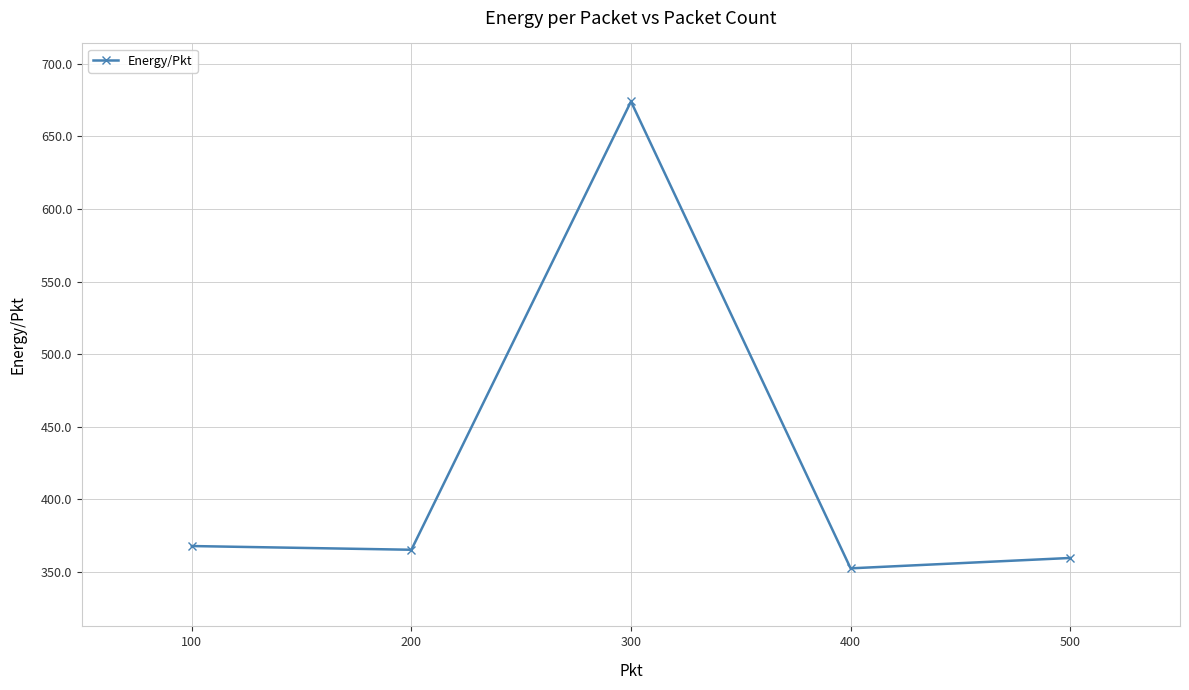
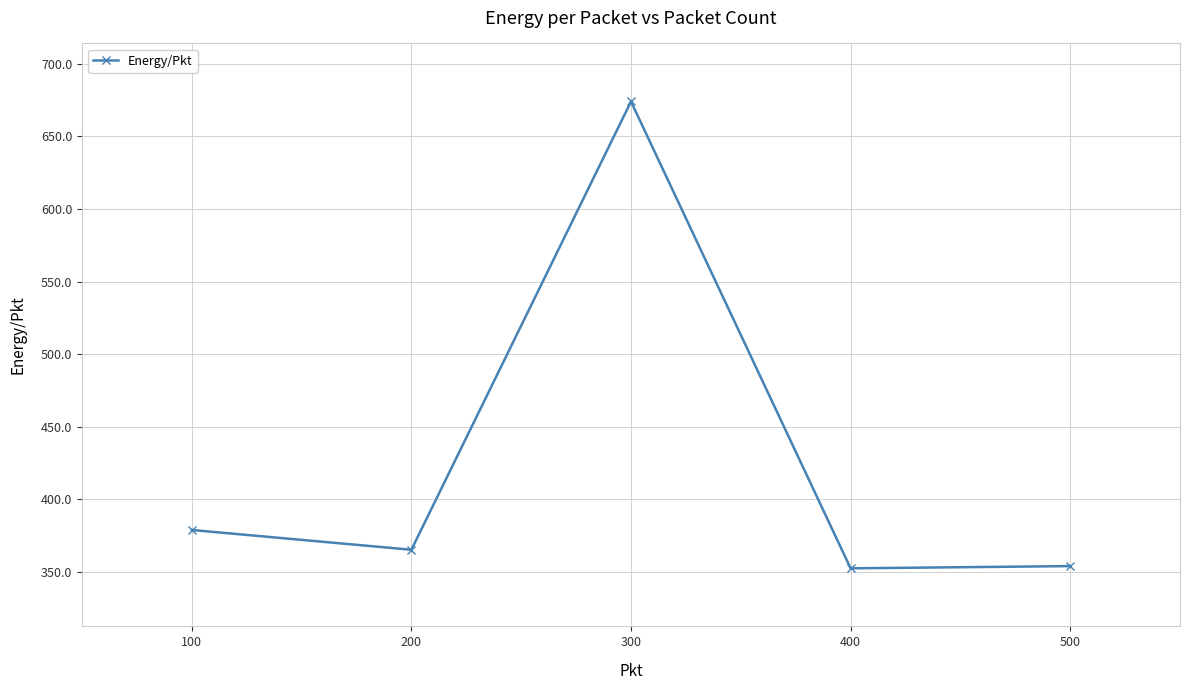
100: 368 -> 379
500: 360 -> 354
